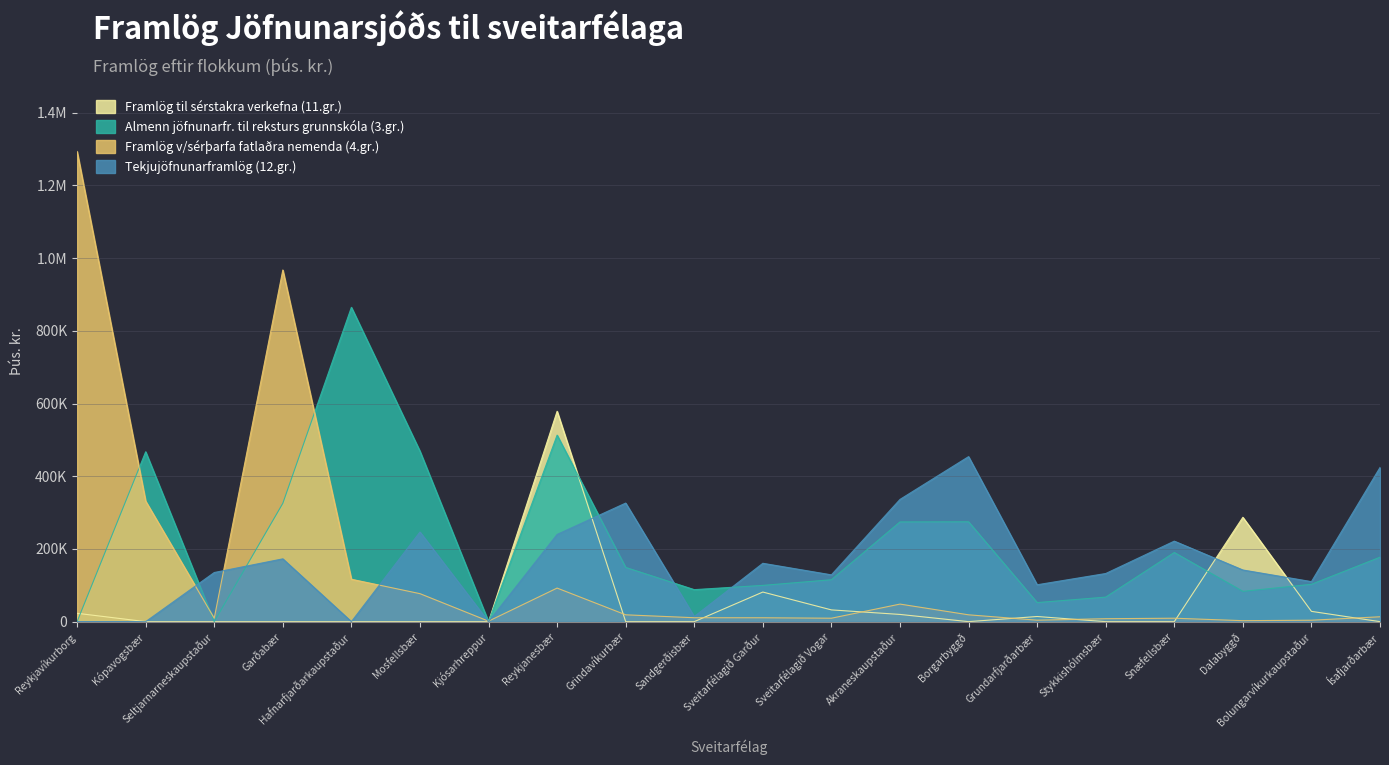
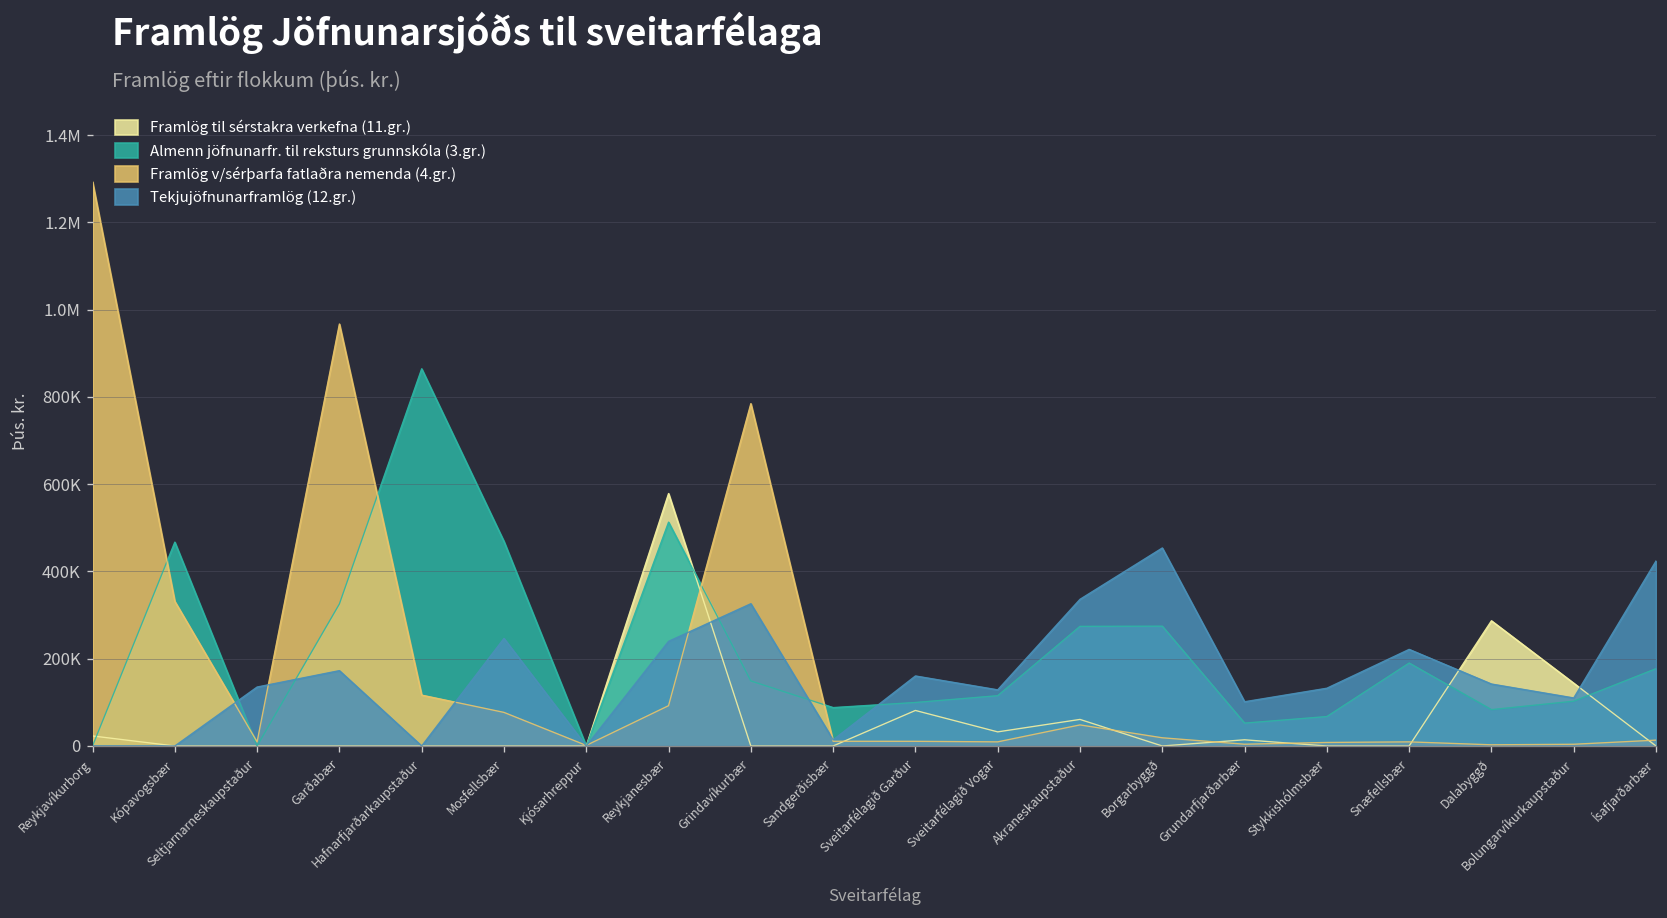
Framlög v/sérþarfa fatlaðra nemenda (4.gr.), Grindavíkurbær: 20000 -> 780000
Framlög til sérstakra verkefna (11.gr.), Akraneskaupstaður: 20000 -> 60000
Framlög til sérstakra verkefna (11.gr.), Bolungarvíkurkaupstaður: 30000 -> 140000
